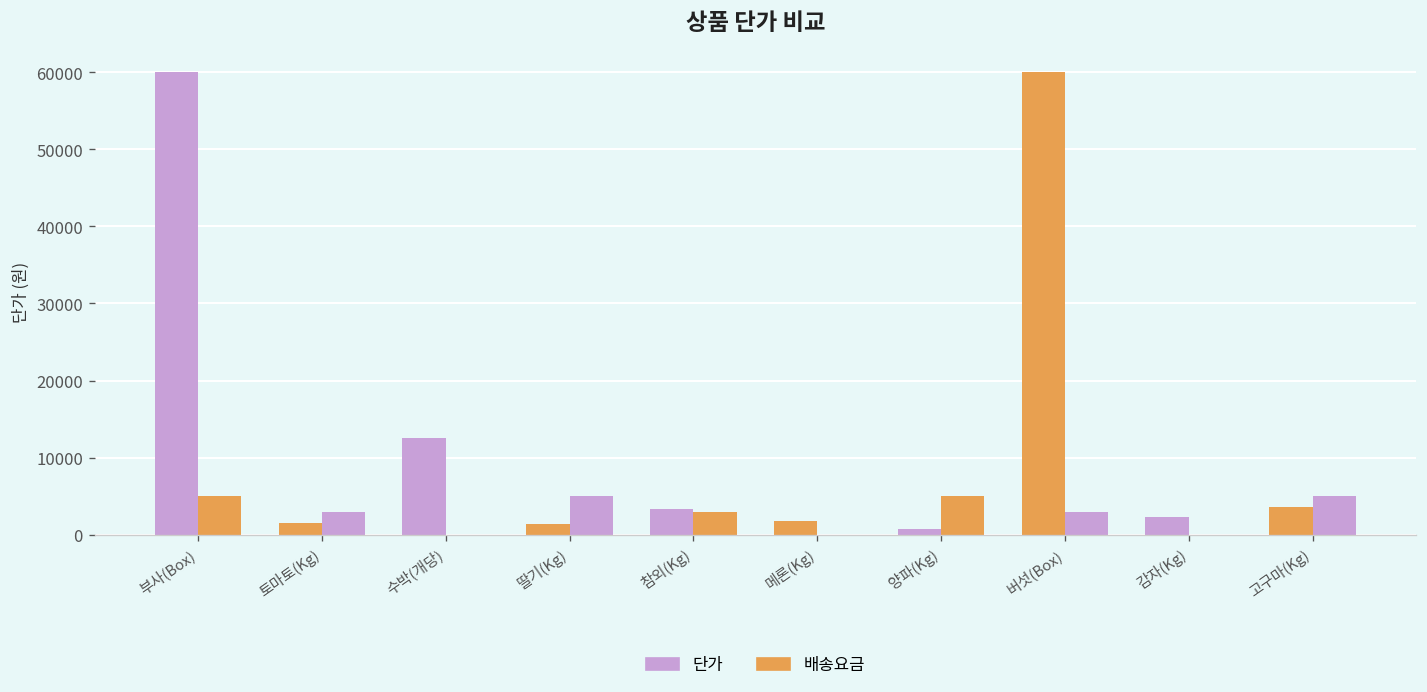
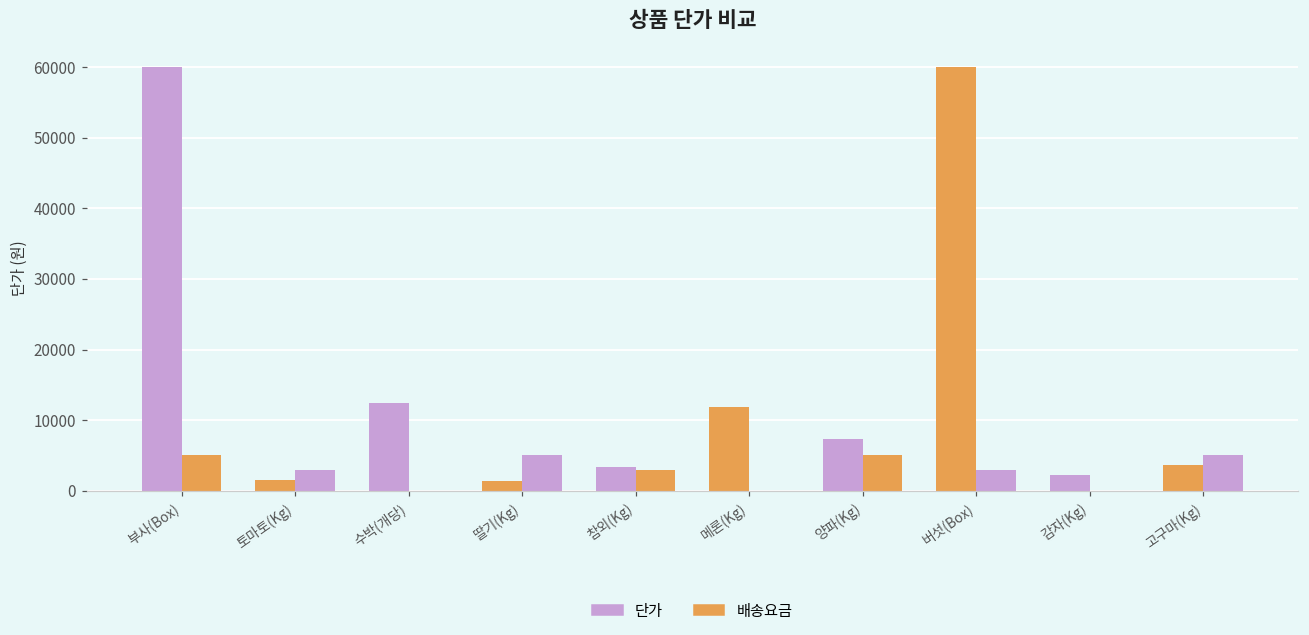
단가, 메론(Kg): 2000 -> 12000
단가, 양파(Kg): 1000 -> 7000
